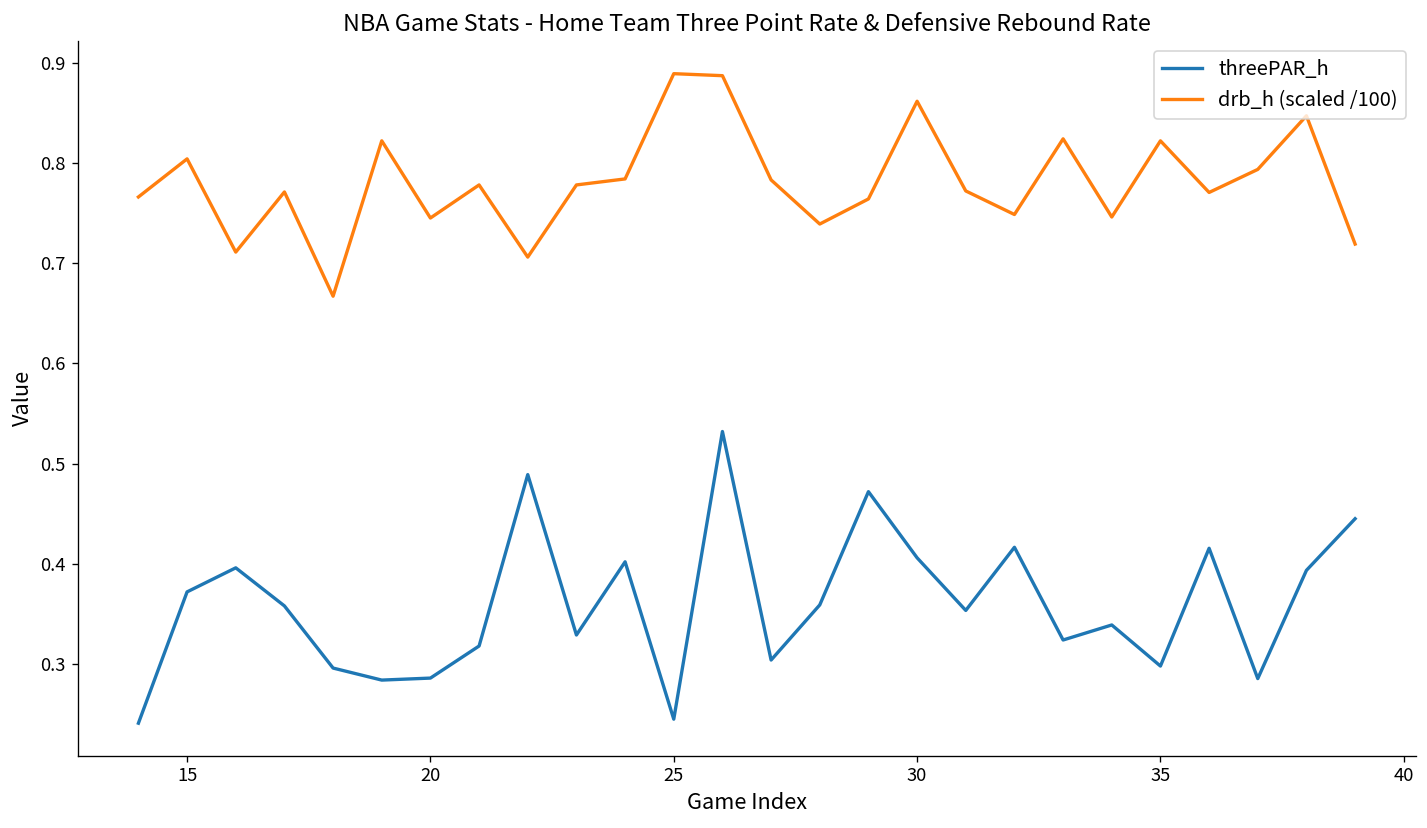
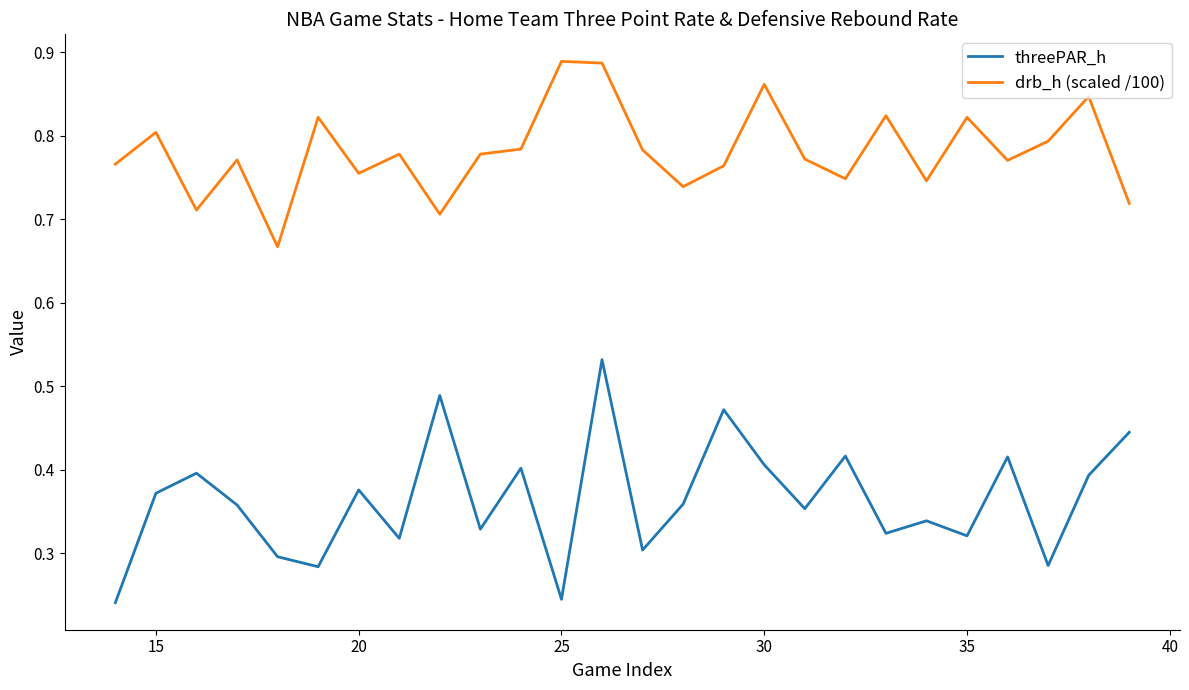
threePAR_h, 20: 0.29 -> 0.38
drb_h (scaled /100), 20: 0.75 -> 0.76
threePAR_h, 35: 0.30 -> 0.32
